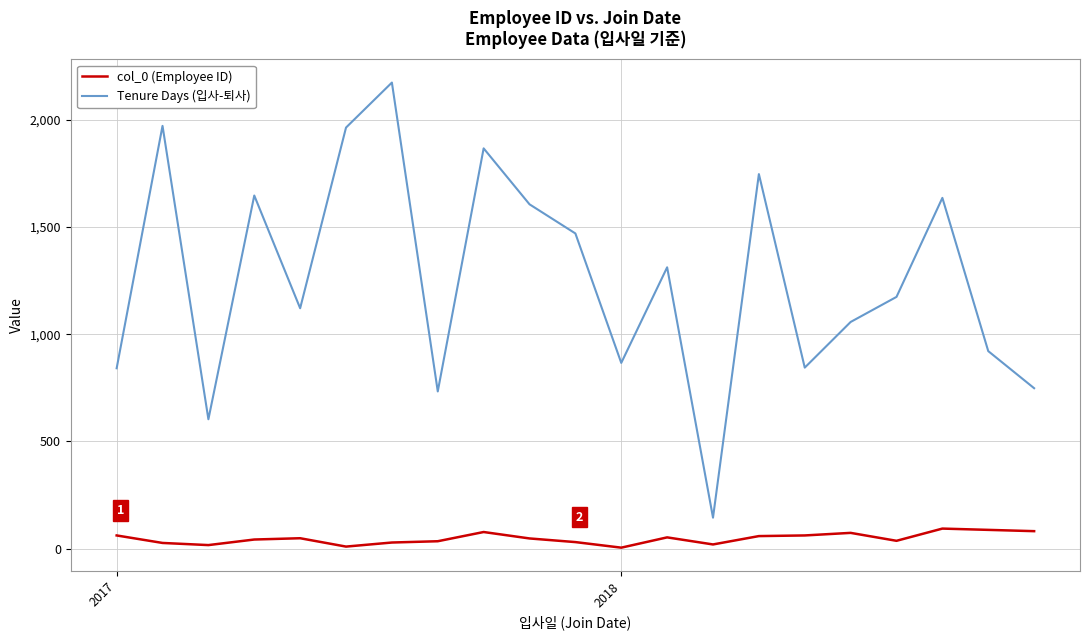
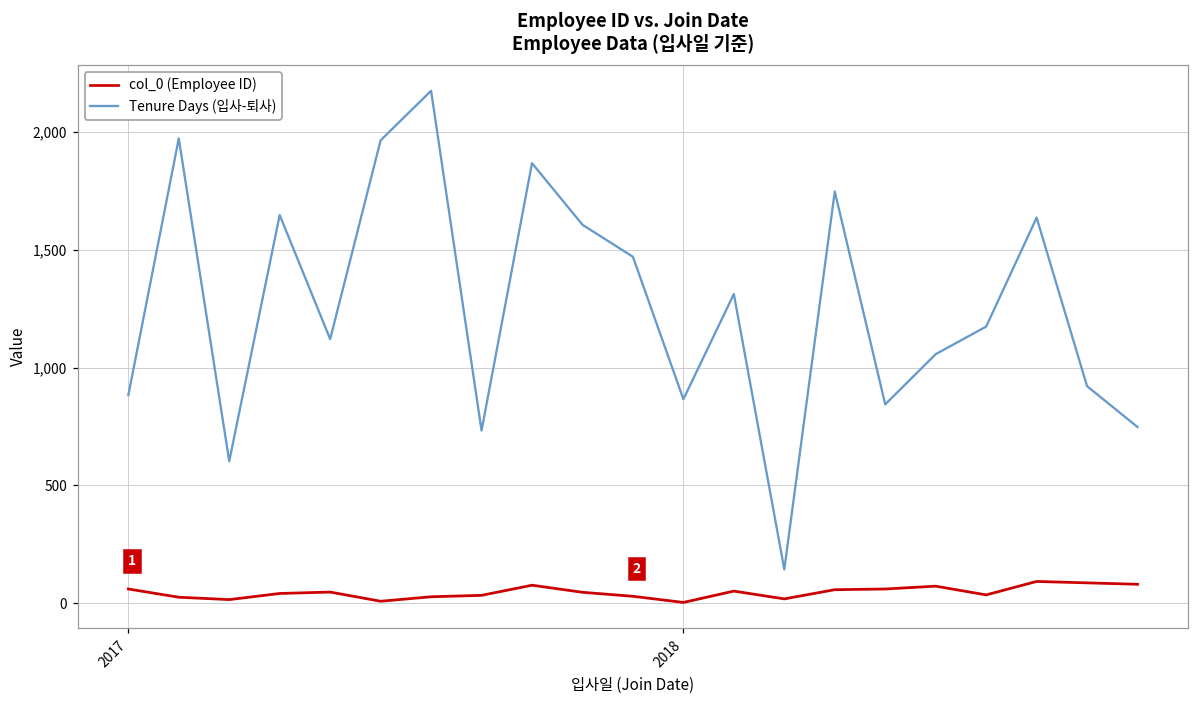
Tenure Days (입사-퇴사), 2017: 840 -> 880
